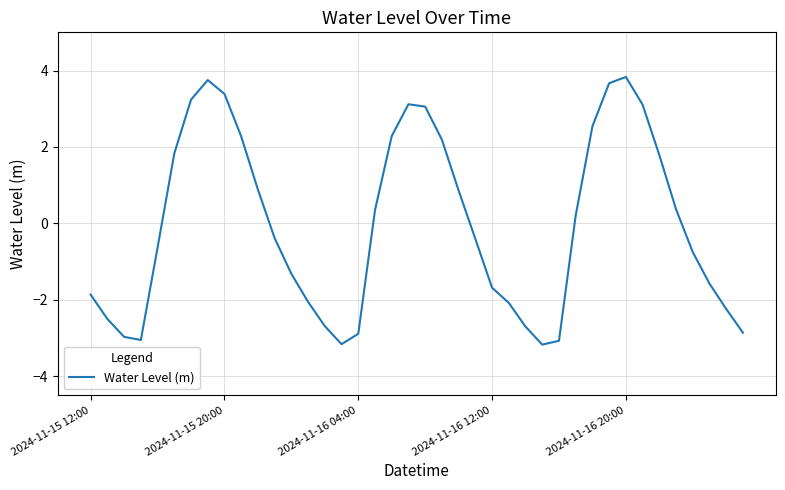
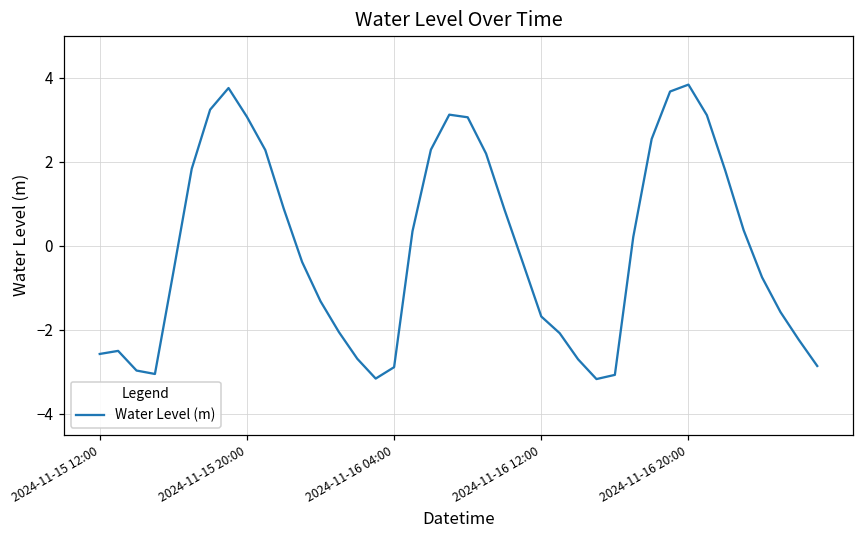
2024-11-15 12:00: -1.9 -> -2.6
2024-11-15 20:00: 3.4 -> 3.1
